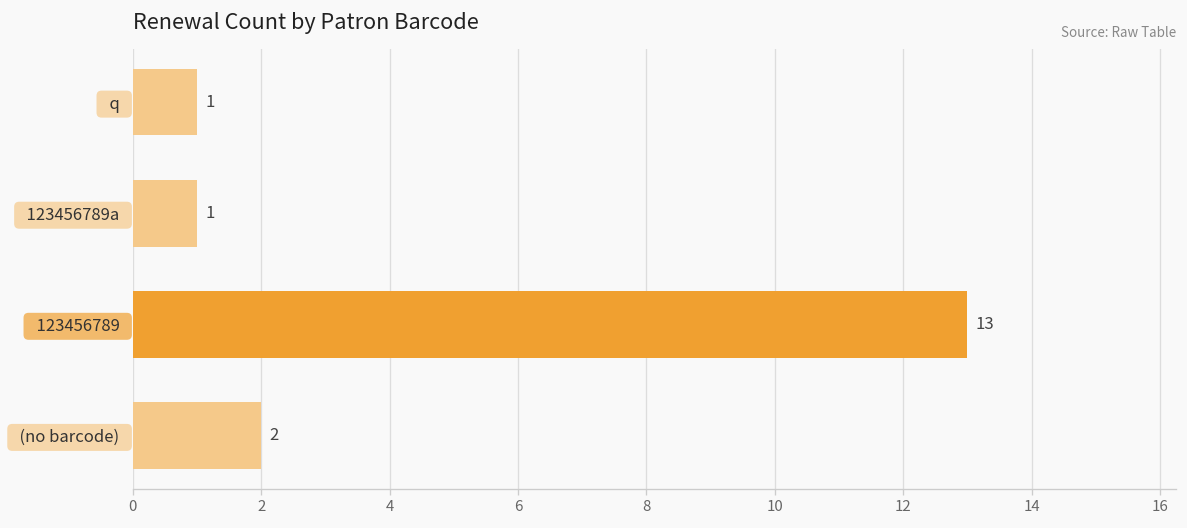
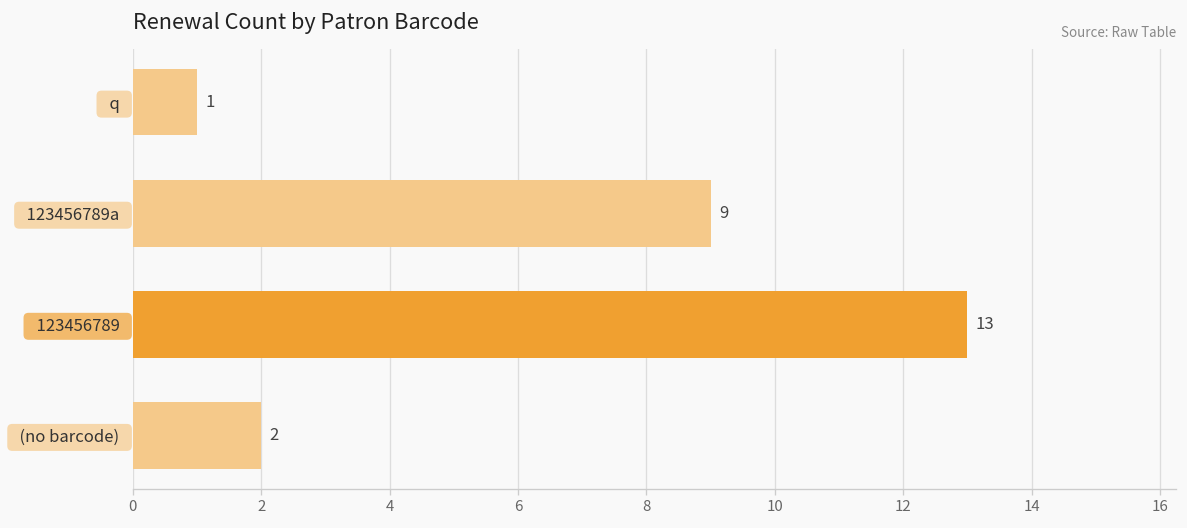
123456789a: 1 -> 9
